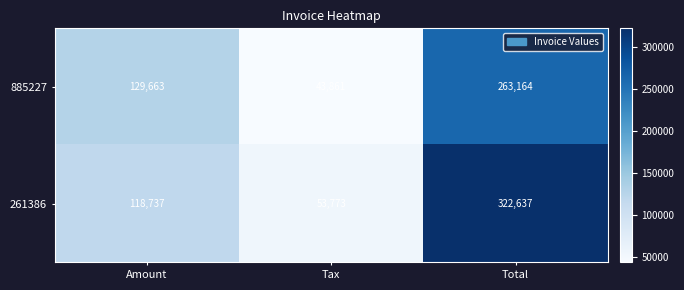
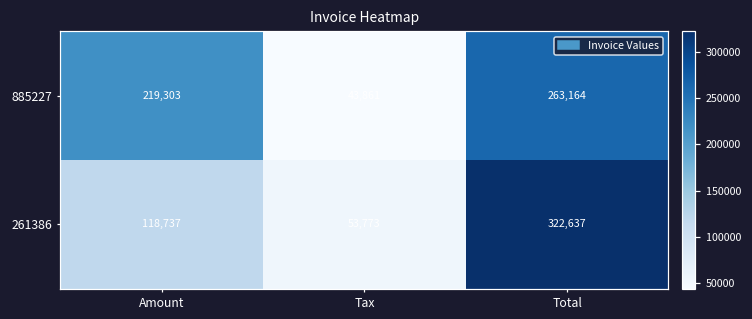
885227, Amount: 129,663 -> 219,303
